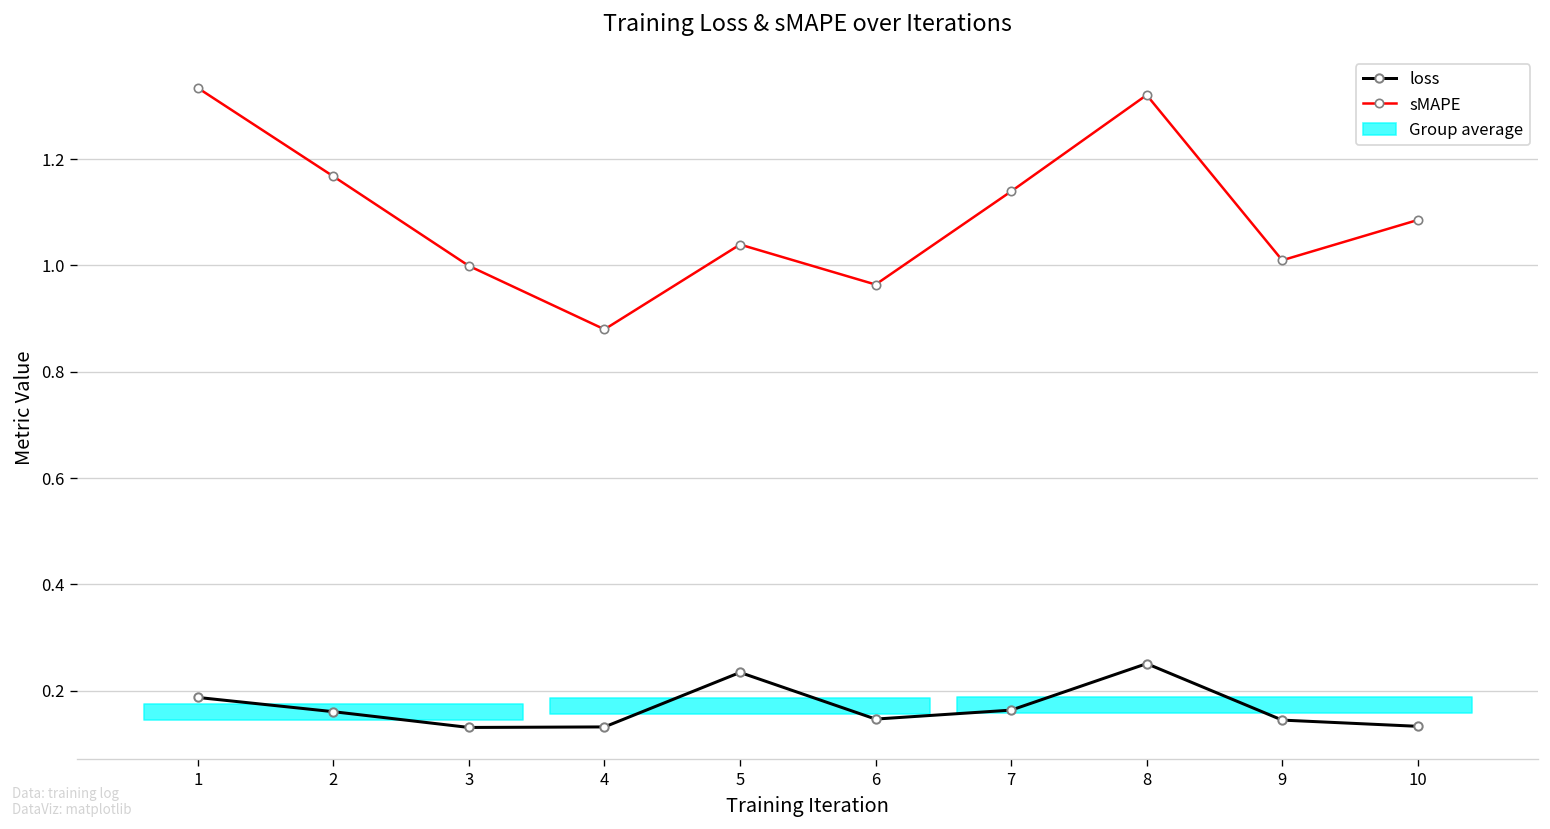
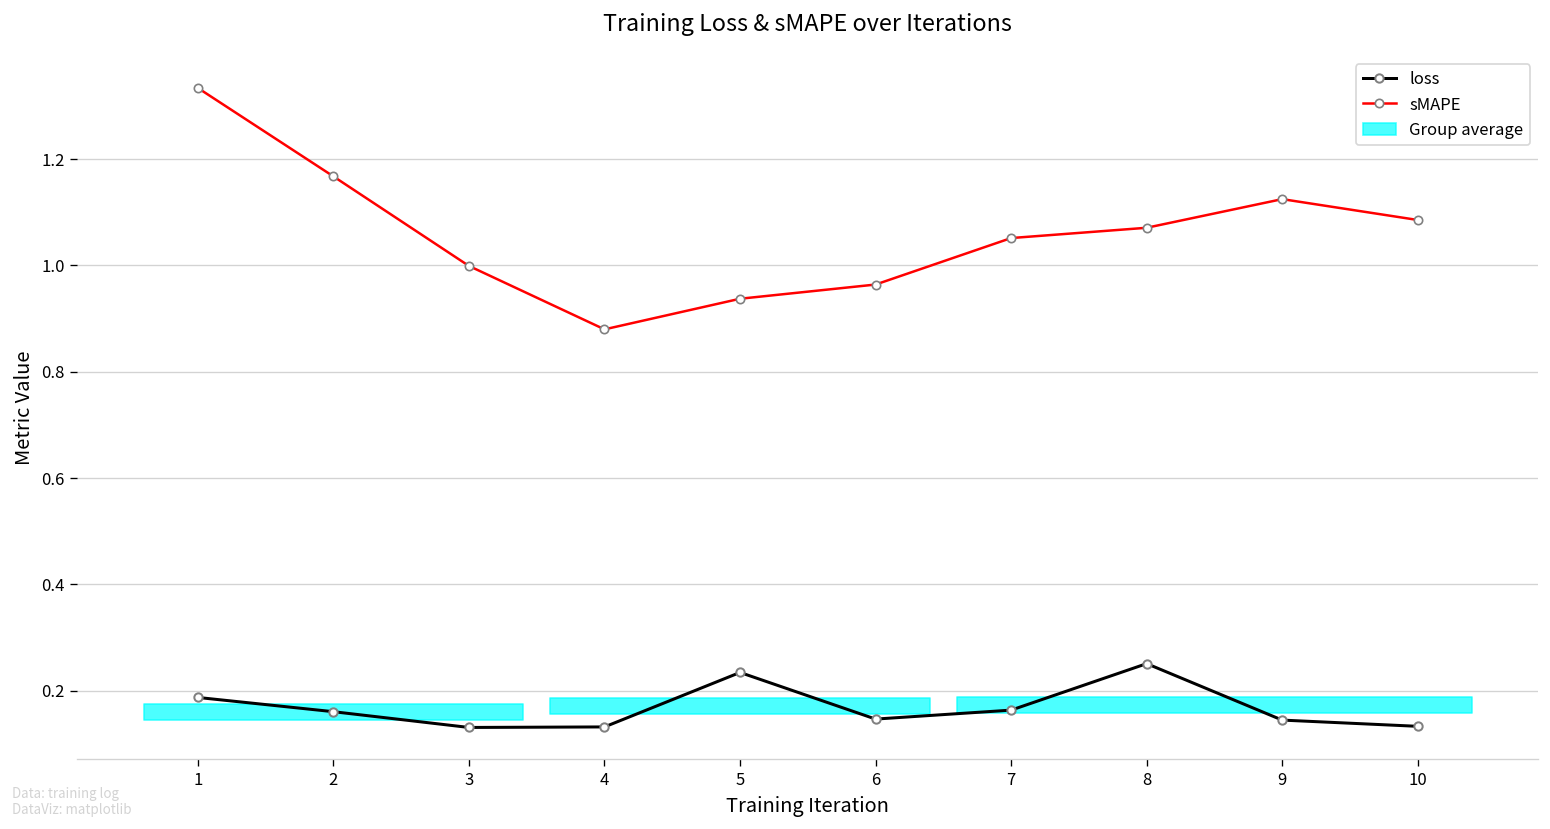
sMAPE, 5: 1.04 -> 0.94
sMAPE, 7: 1.14 -> 1.05
sMAPE, 8: 1.32 -> 1.07
sMAPE, 9: 1.01 -> 1.12
